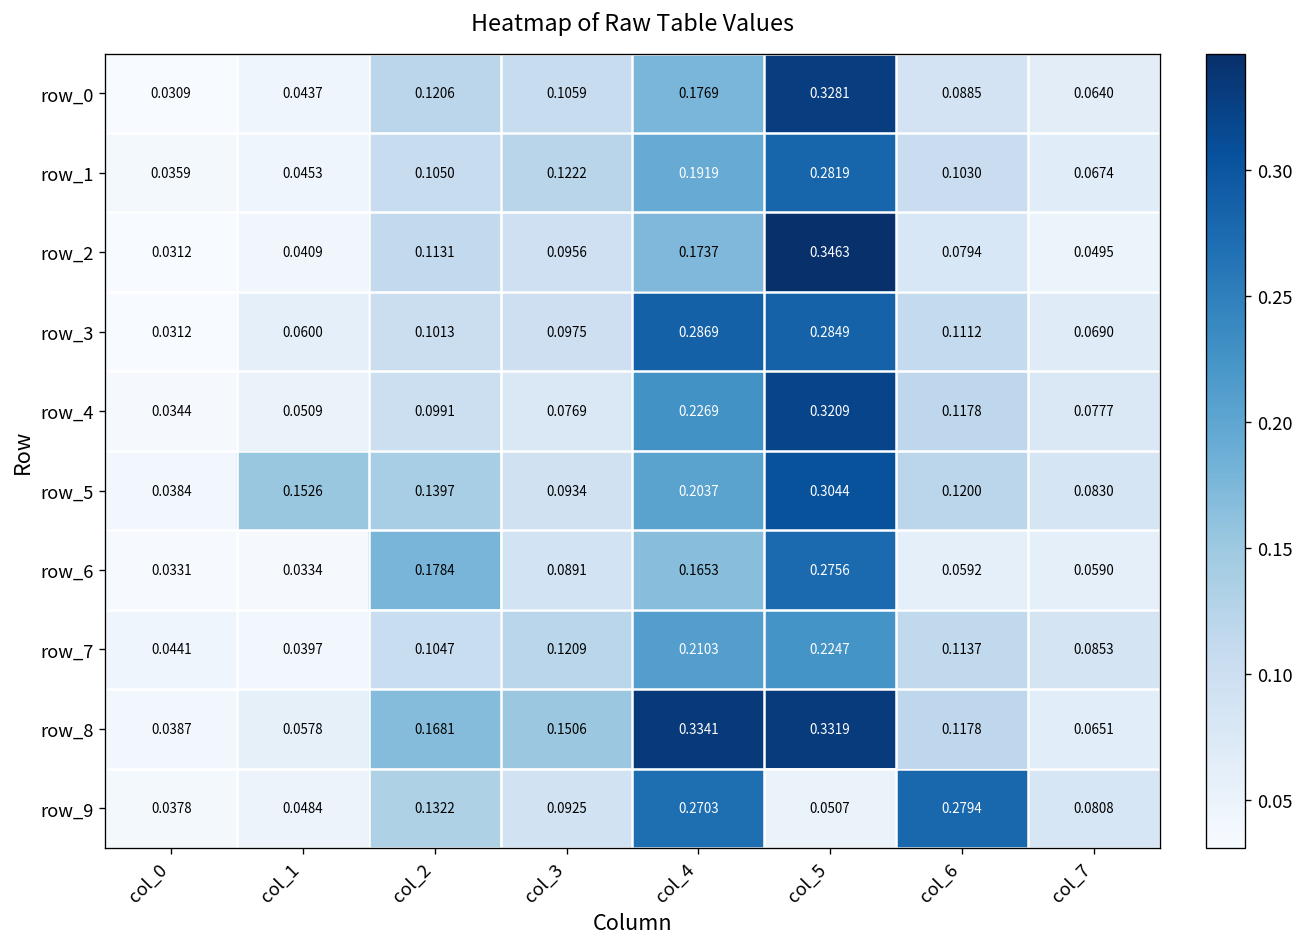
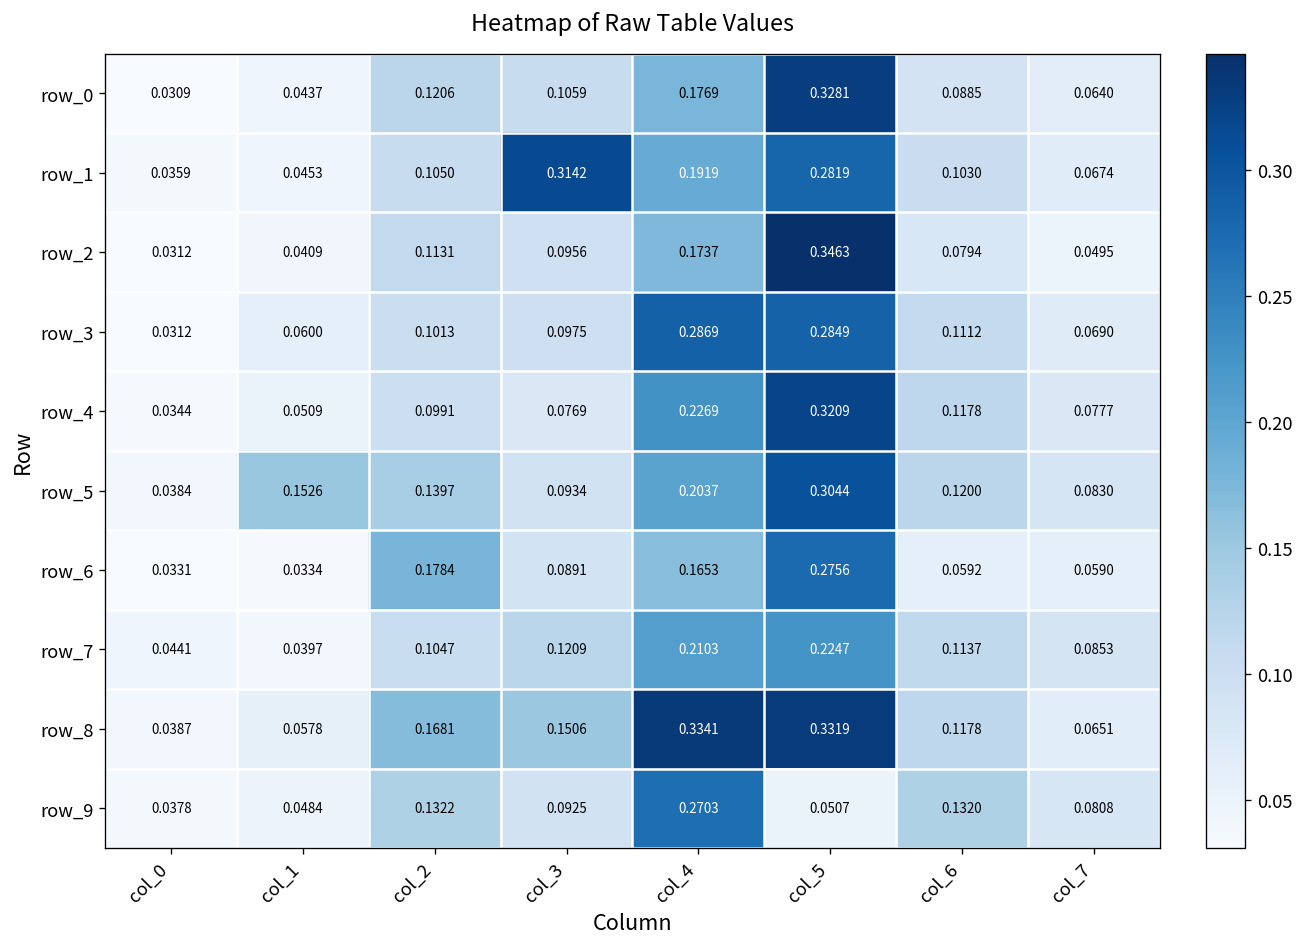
row_1, col_3: 0.1222 -> 0.3142
row_9, col_6: 0.2794 -> 0.1320
